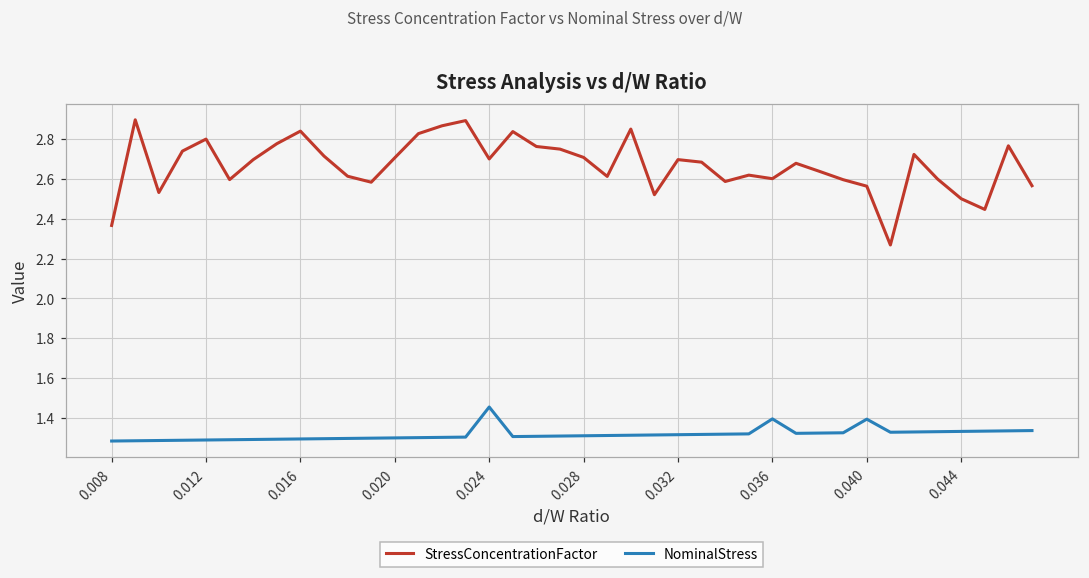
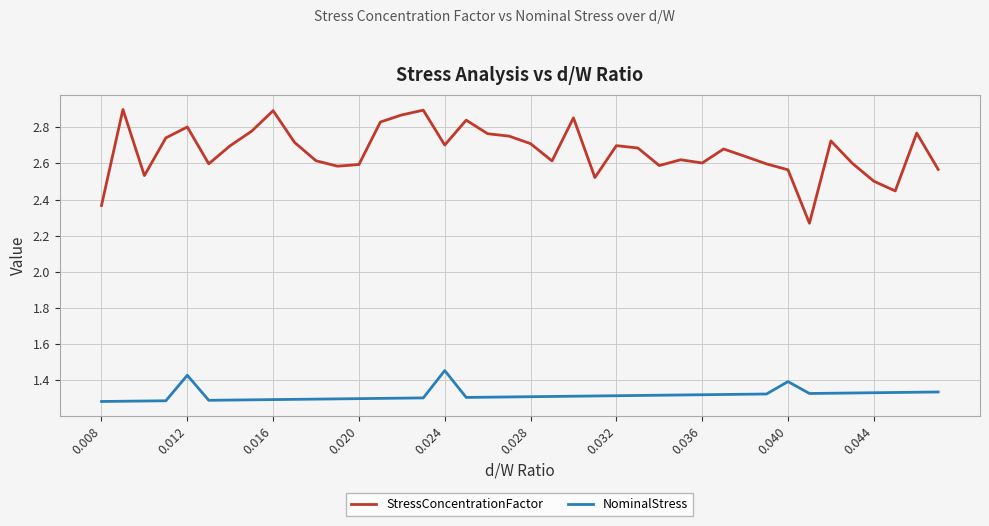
NominalStress, 0.012: 1.29 -> 1.43
StressConcentrationFactor, 0.016: 2.84 -> 2.89
StressConcentrationFactor, 0.020: 2.71 -> 2.59
NominalStress, 0.036: 1.39 -> 1.32
